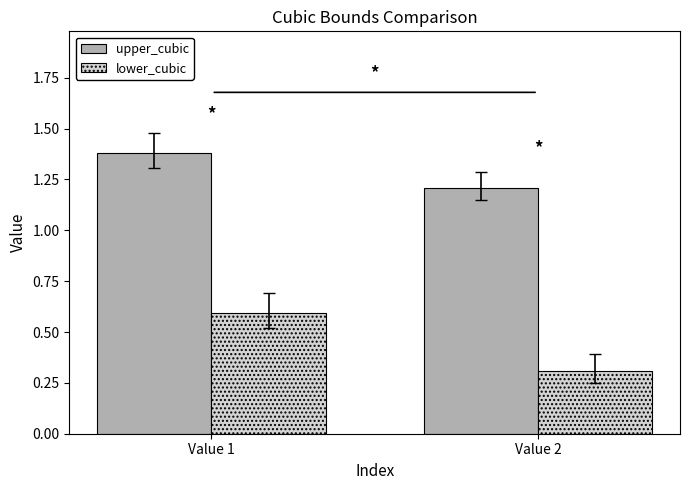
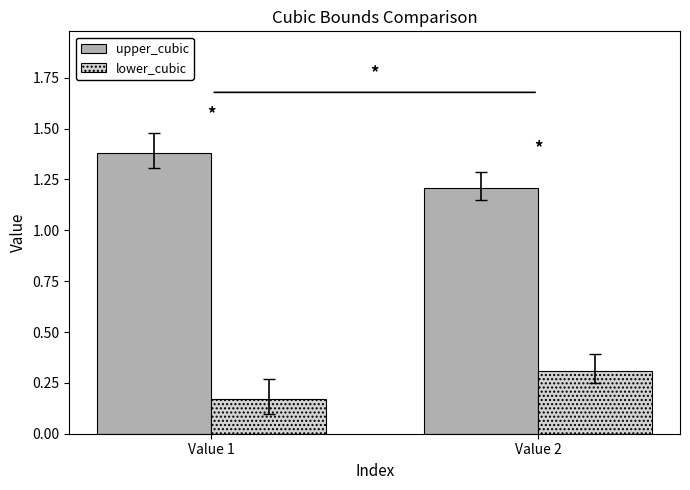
lower_cubic, Value 1: 0.59 -> 0.17
